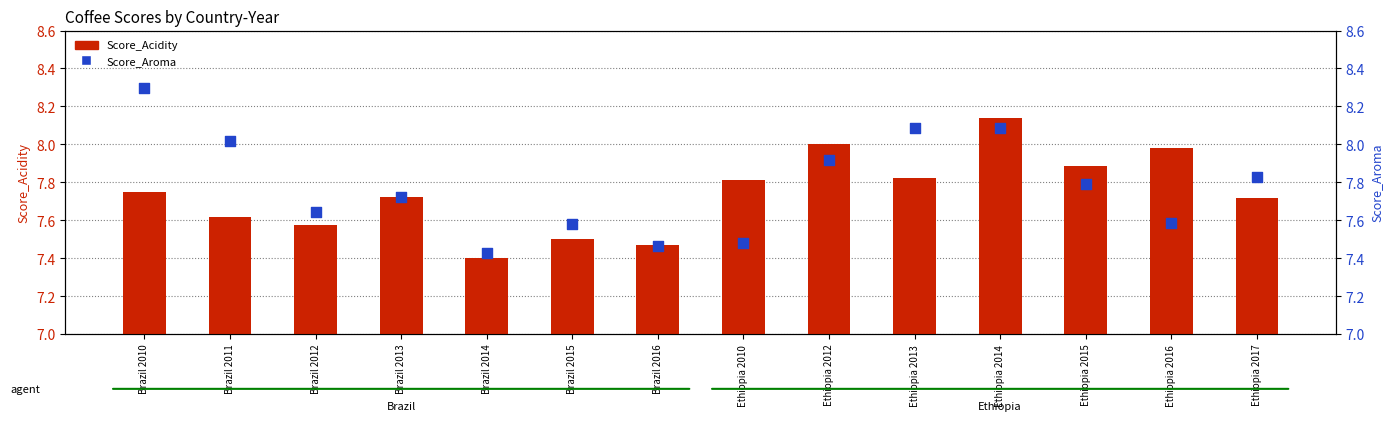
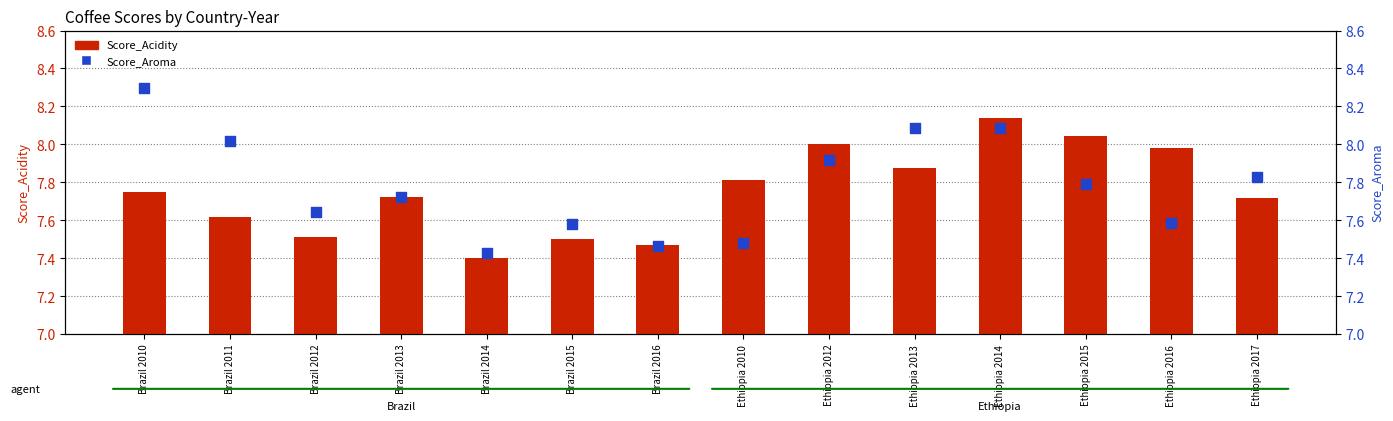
Score_Acidity, Brazil 2012: 7.57 -> 7.51
Score_Acidity, Ethiopia 2013: 7.82 -> 7.88
Score_Acidity, Ethiopia 2015: 7.89 -> 8.05
